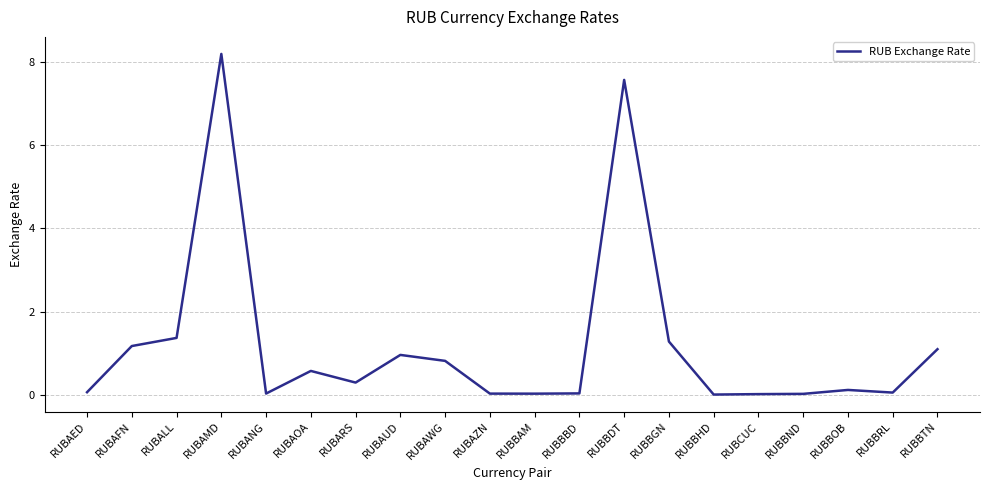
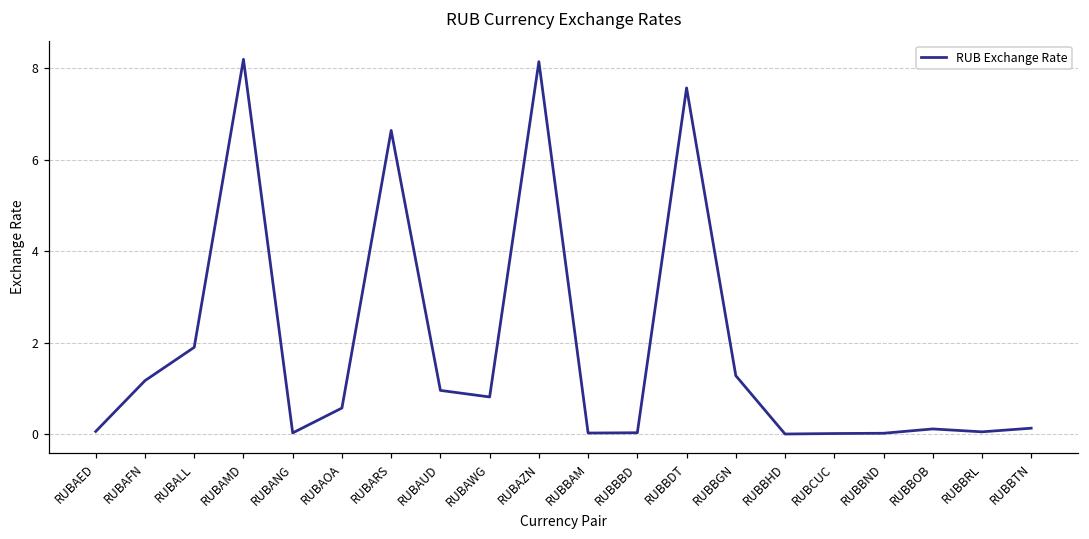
RUBALL: 1.4 -> 1.9
RUBARS: 0.3 -> 6.6
RUBAZN: 0.0 -> 8.1
RUBBTN: 1.1 -> 0.1
